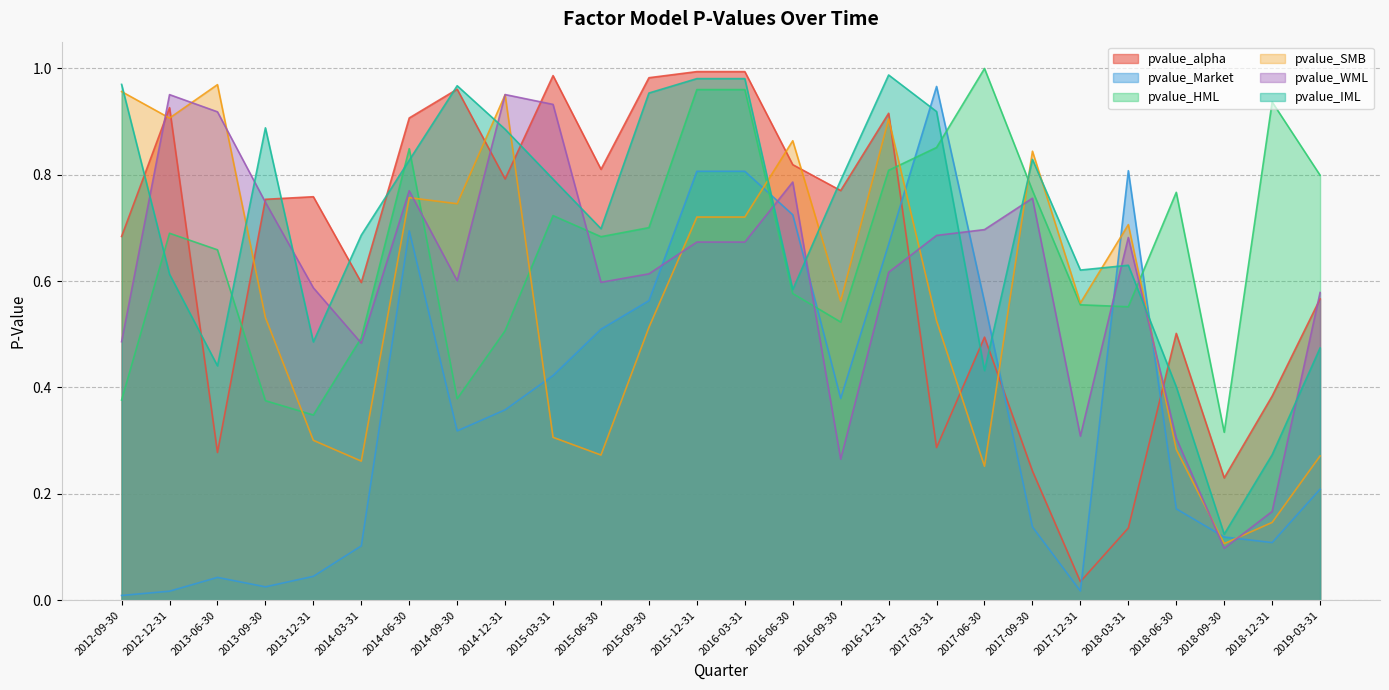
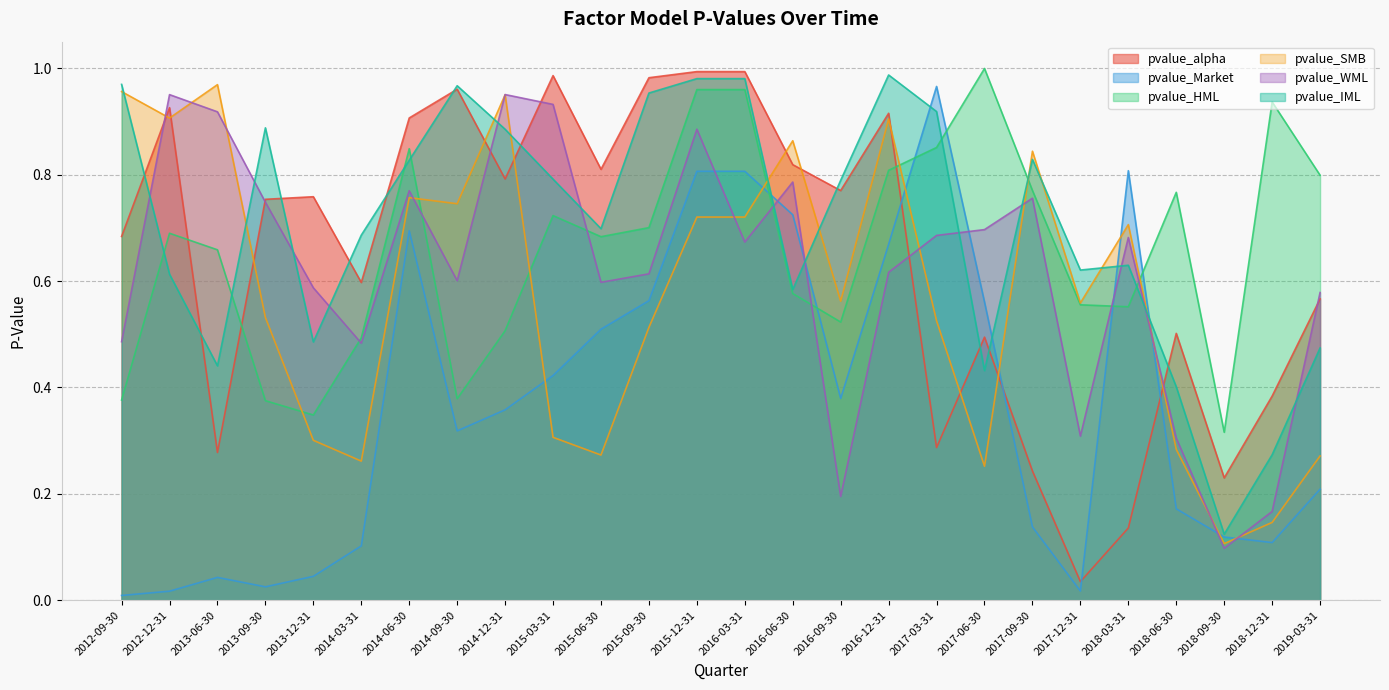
pvalue_WML, 2015-12-31: 0.67 -> 0.89
pvalue_WML, 2016-09-30: 0.27 -> 0.20
